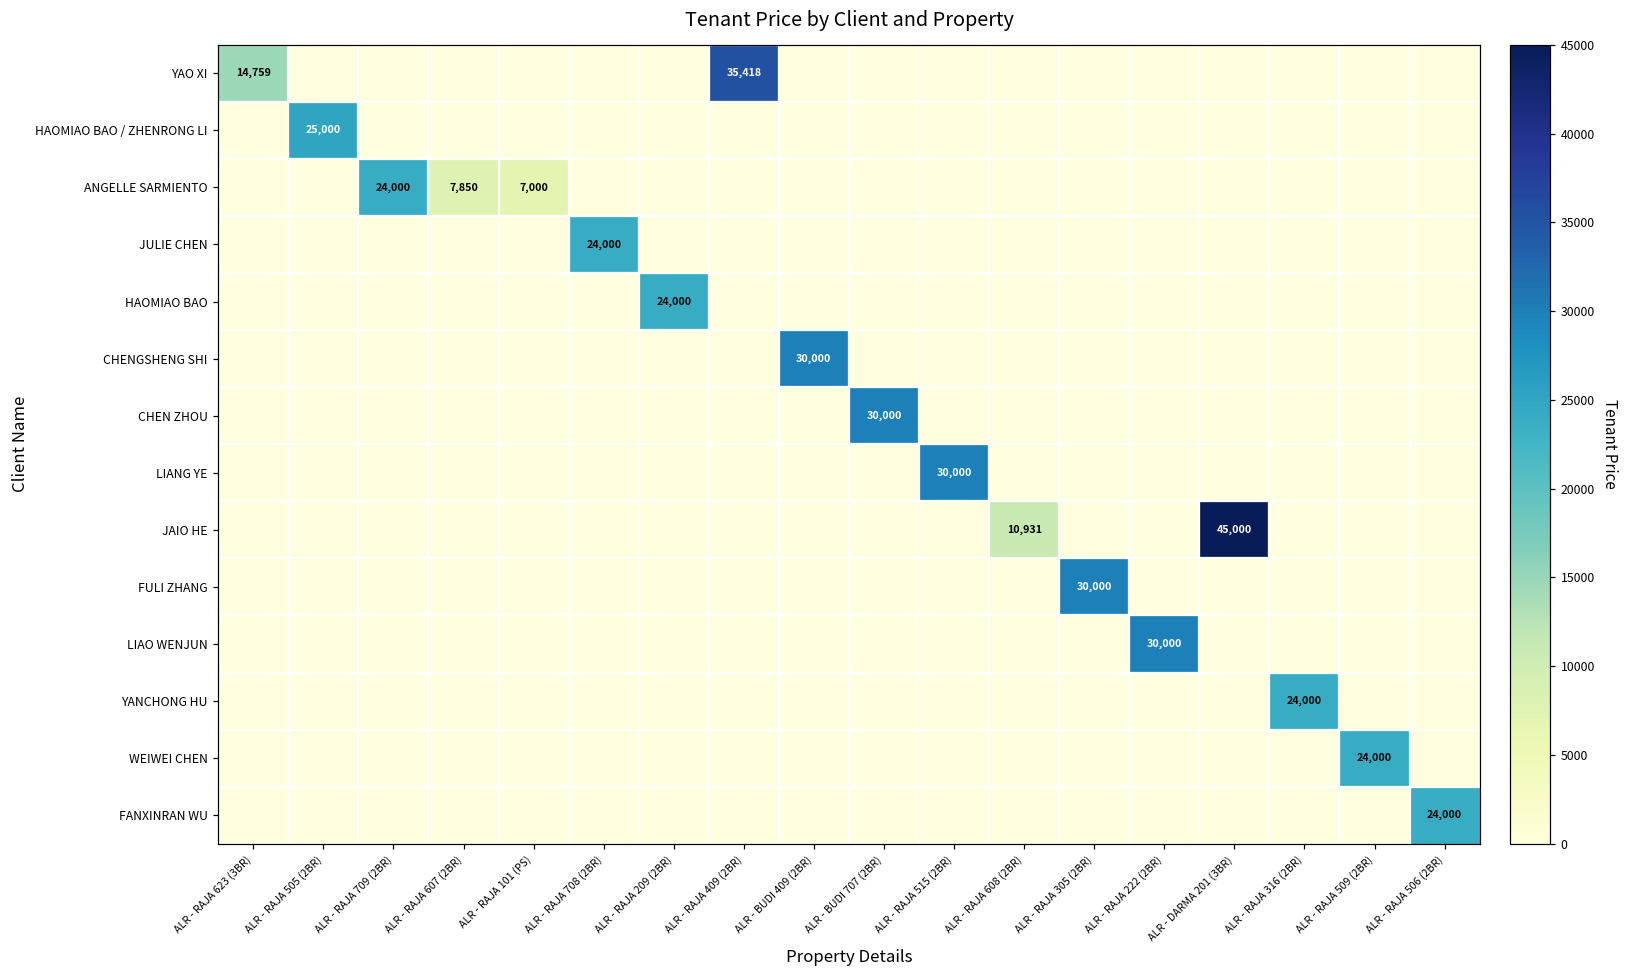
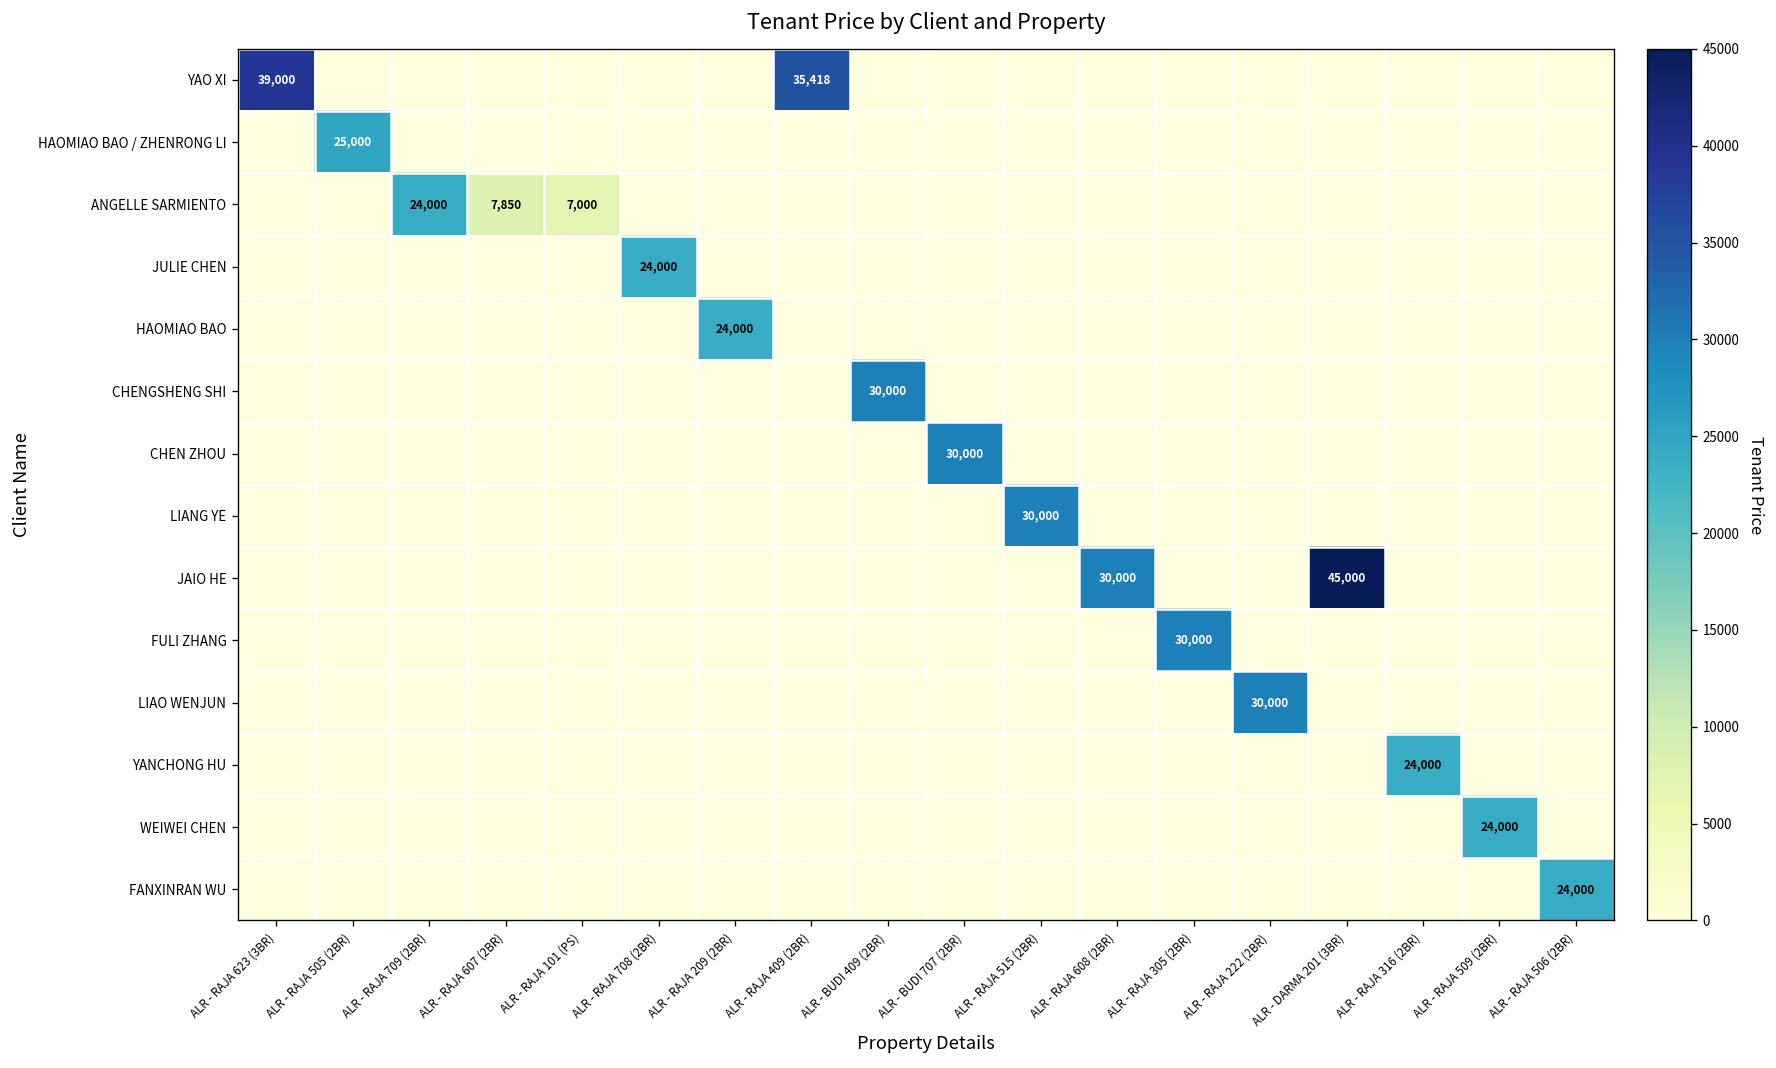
YAO XI, ALR - RAJA 623 (3BR): 14,759 -> 39,000
JAIO HE, ALR - RAJA 608 (2BR): 10,931 -> 30,000
